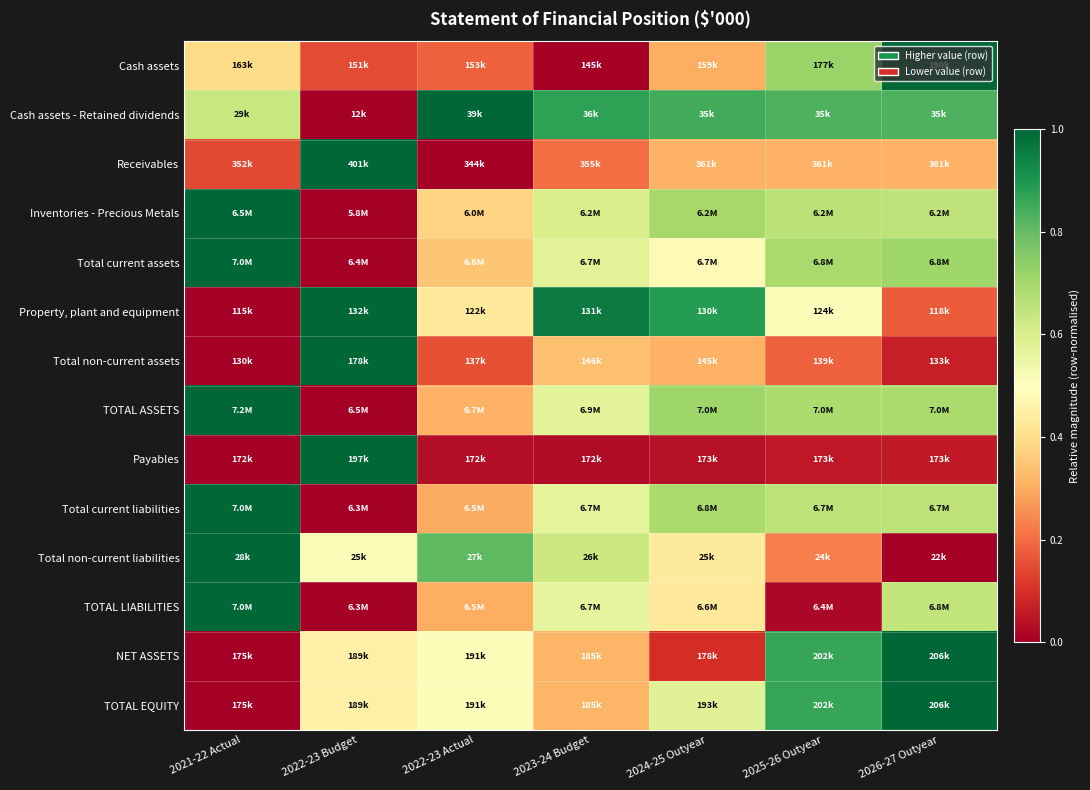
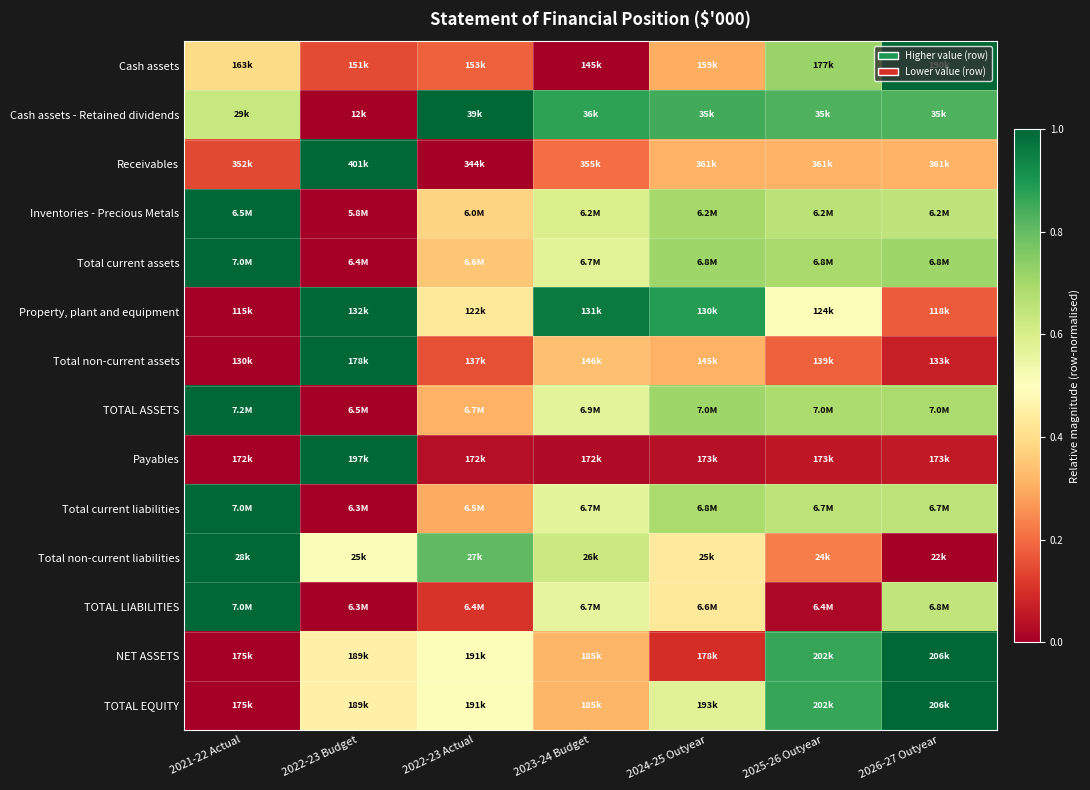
Total current assets, 2024-25 Outyear: 6.7M -> 6.8M
TOTAL LIABILITIES, 2022-23 Actual: 6.5M -> 6.4M
